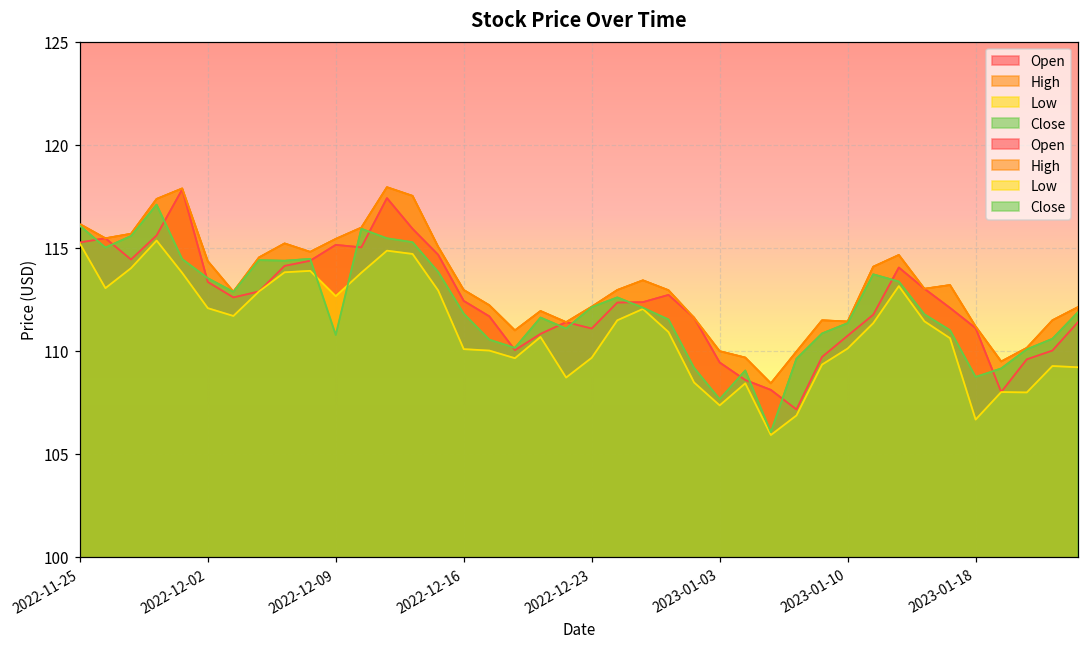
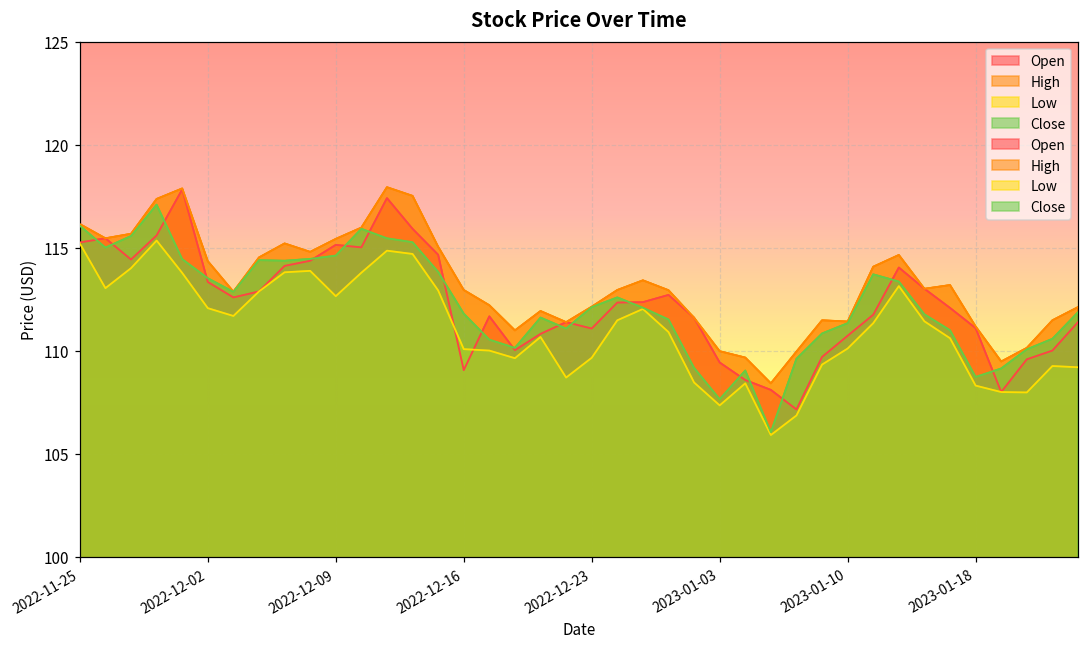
Close, 2022-12-09: 110.8 -> 114.6
Open, 2022-12-16: 112.4 -> 109.1
Low, 2023-01-18: 106.7 -> 108.3
